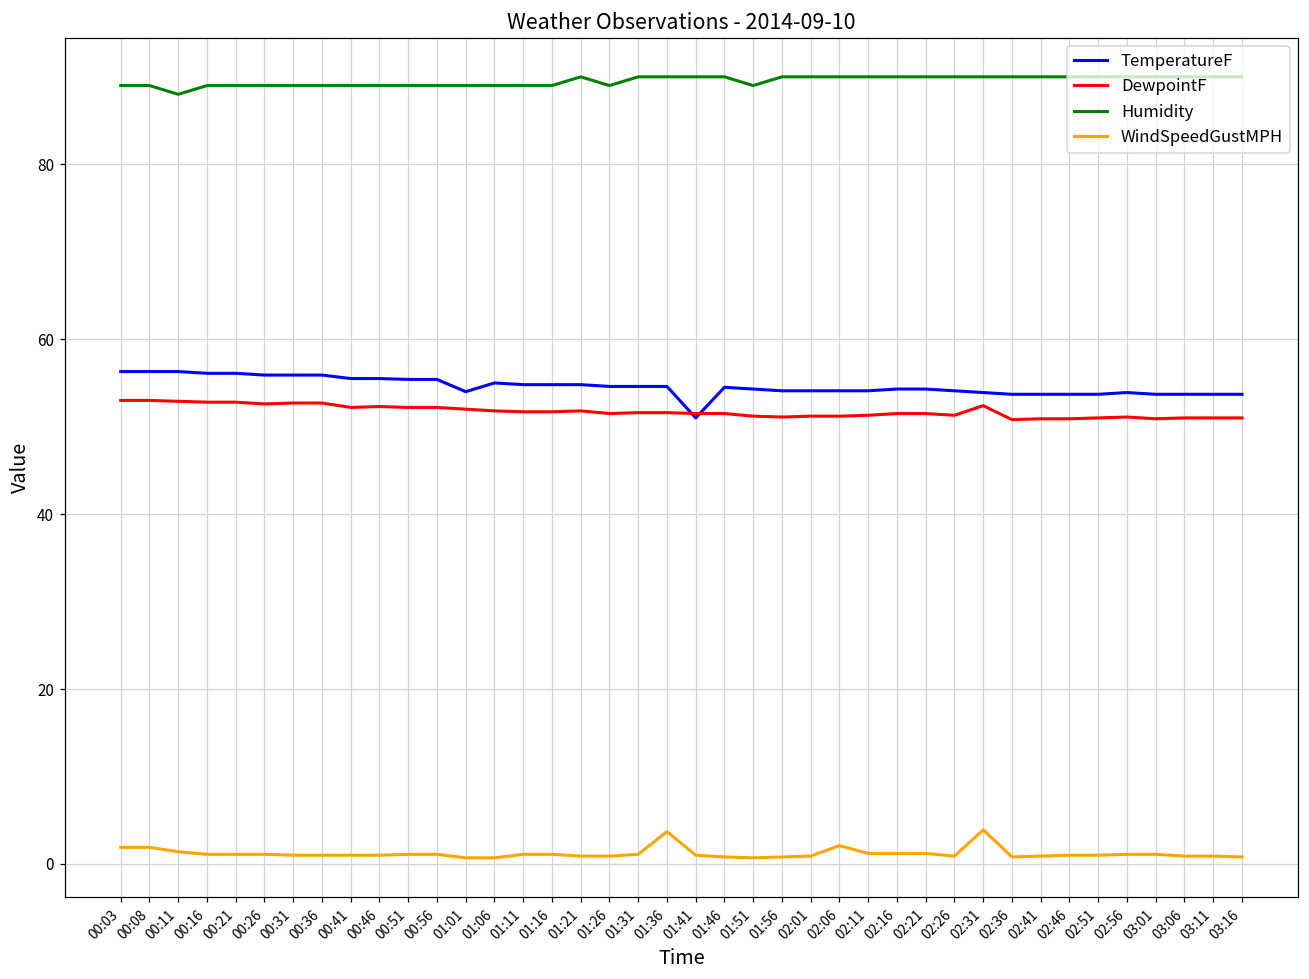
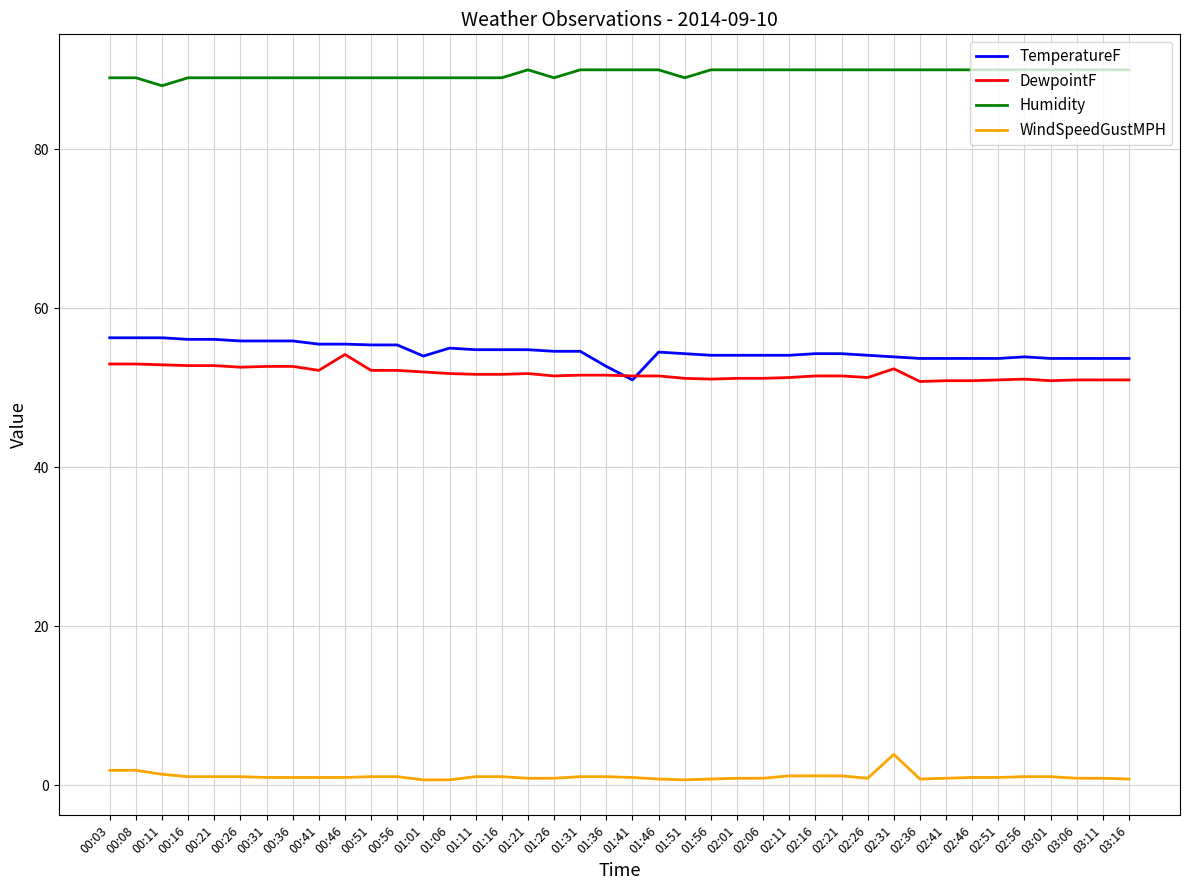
DewpointF, 00:46: 52 -> 54
TemperatureF, 01:36: 55 -> 53
WindSpeedGustMPH, 01:36: 4 -> 1
WindSpeedGustMPH, 02:06: 2 -> 1
